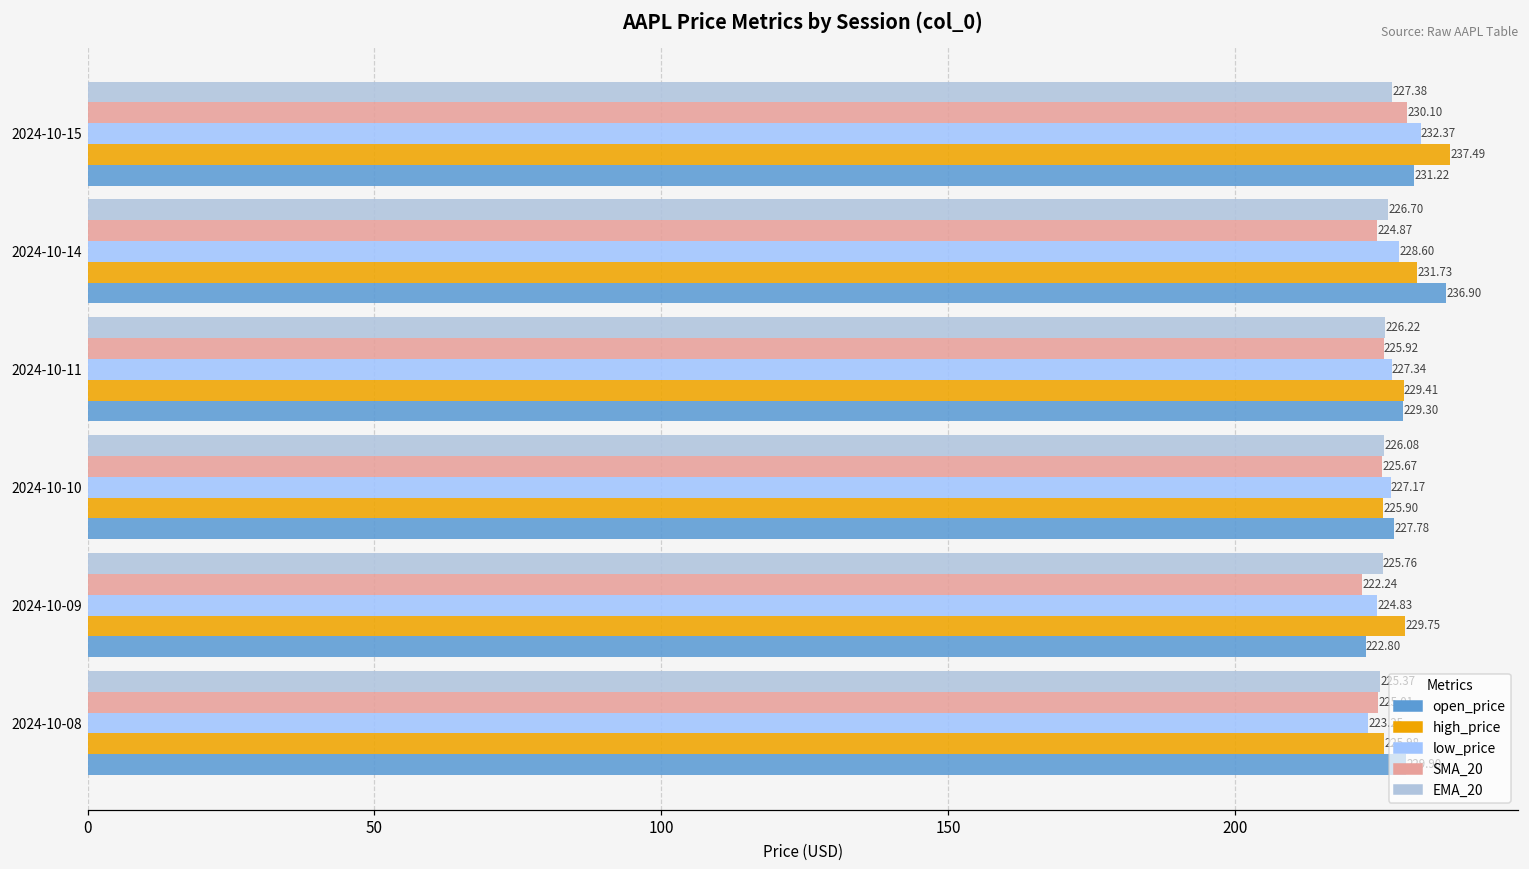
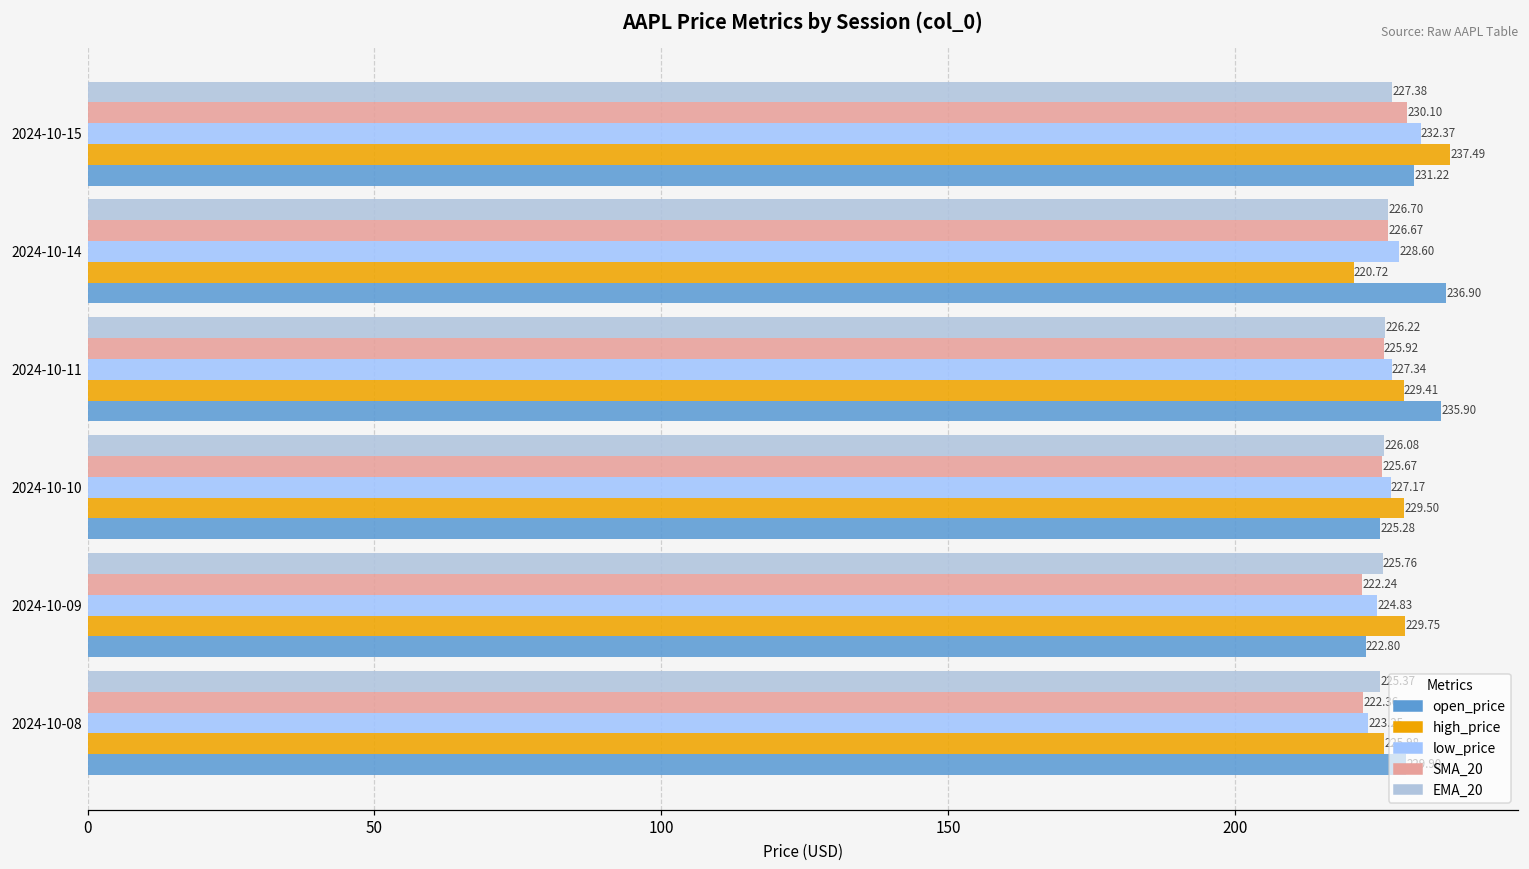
SMA_20, 2024-10-14: 224.87 -> 226.67
high_price, 2024-10-14: 231.73 -> 220.72
open_price, 2024-10-11: 229.30 -> 235.90
high_price, 2024-10-10: 225.90 -> 229.50
open_price, 2024-10-10: 227.78 -> 225.28
SMA_20, 2024-10-08: 225 -> 222
